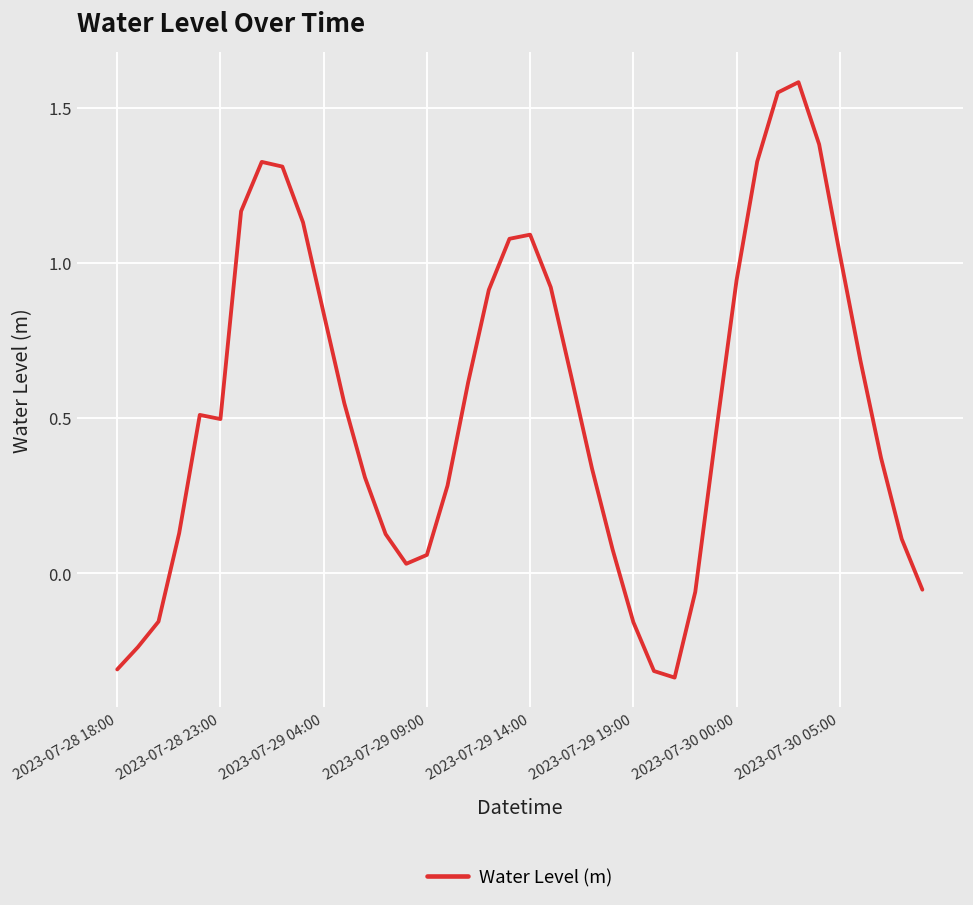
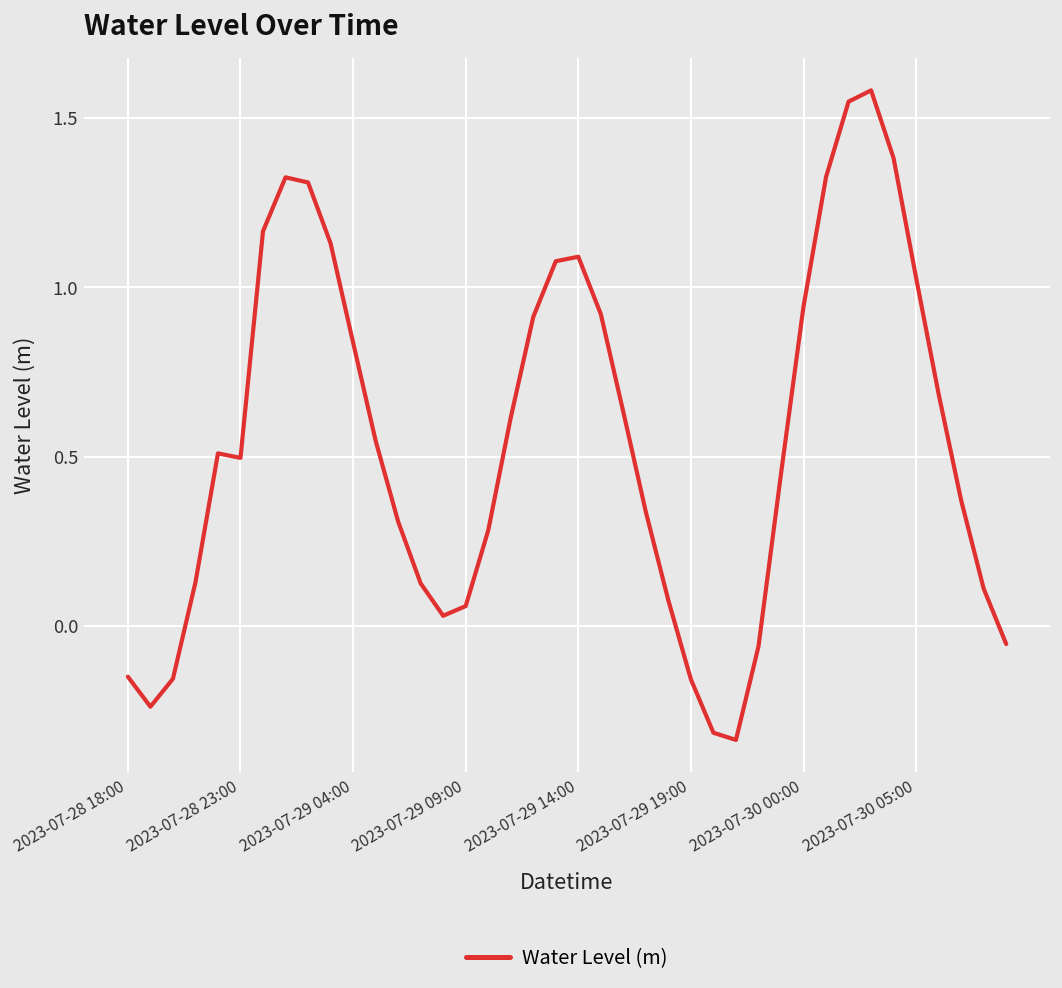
2023-07-28 18:00: -0.31 -> -0.15
